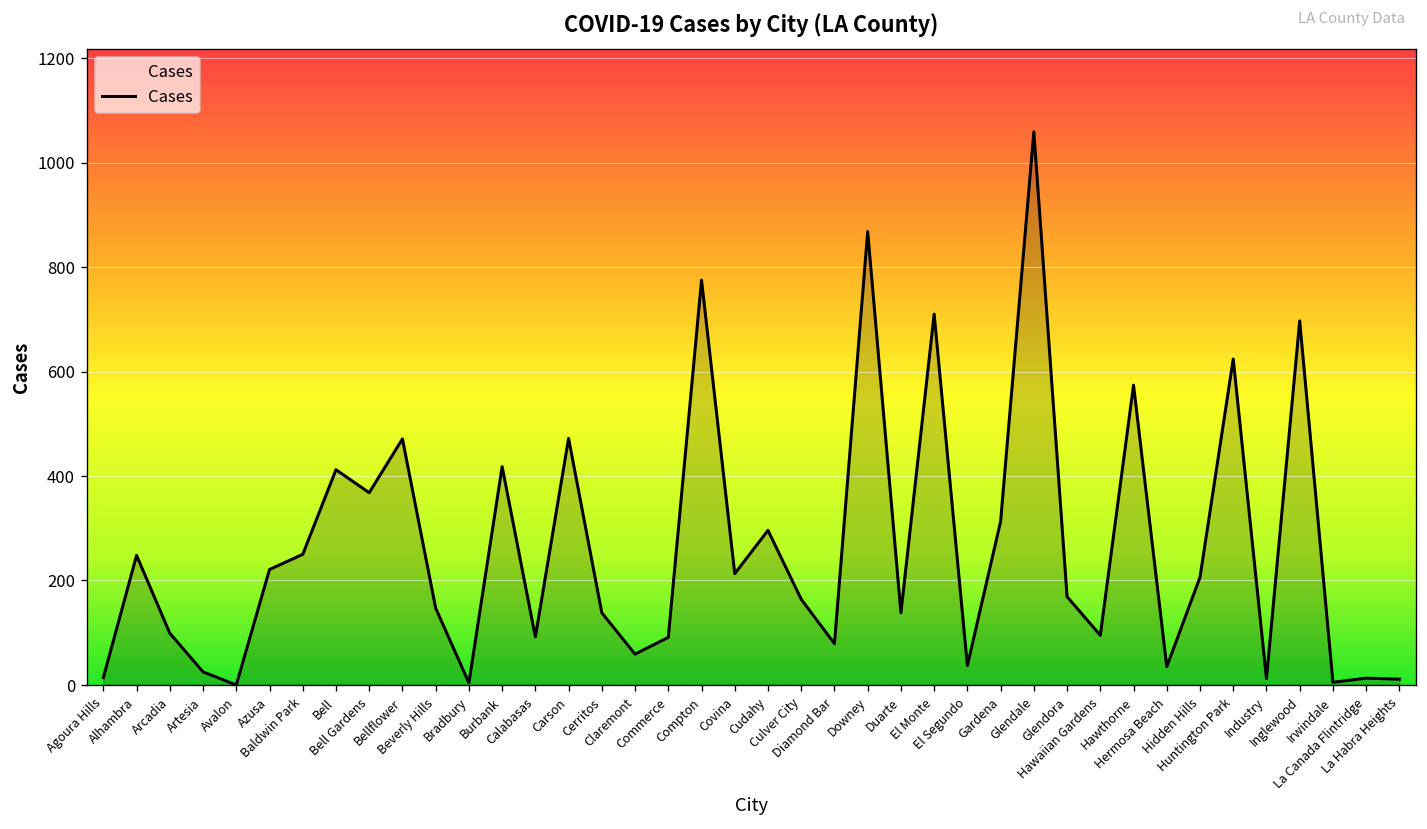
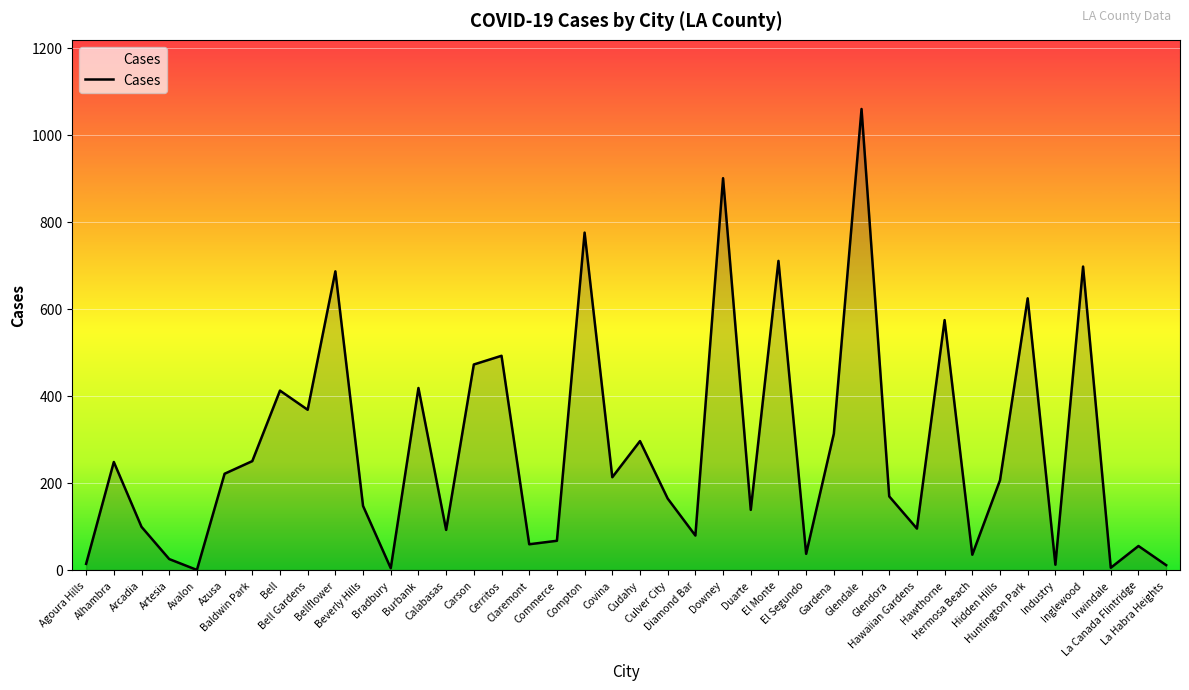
Bellflower: 470 -> 690
Cerritos: 140 -> 490
Commerce: 90 -> 70
Downey: 870 -> 900
La Canada Flintridge: 10 -> 60
